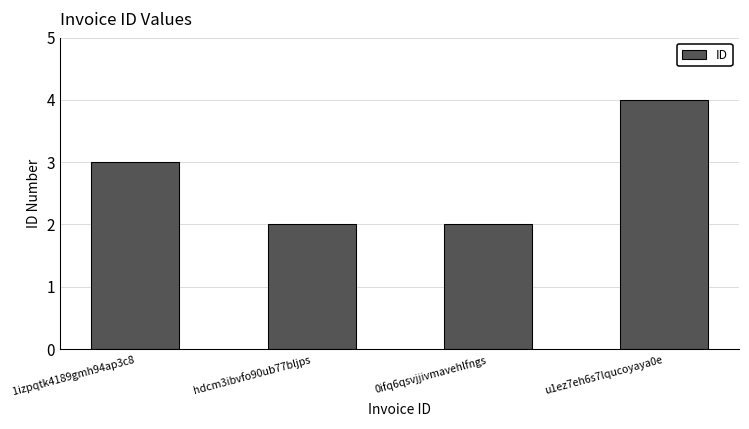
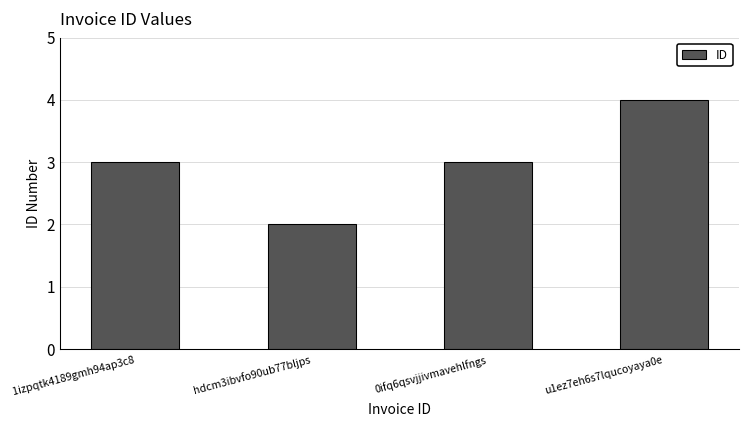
0ifq6qsvjjivmavehlfngs: 2 -> 3
